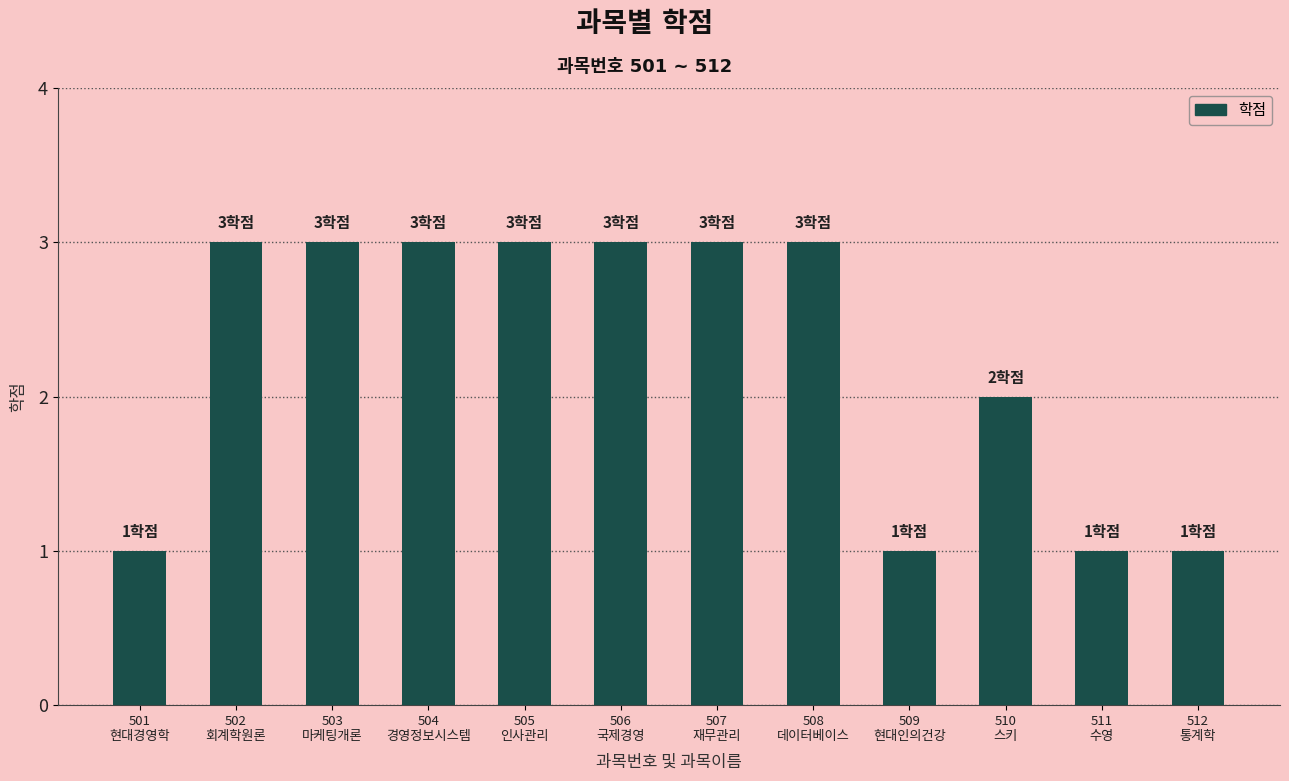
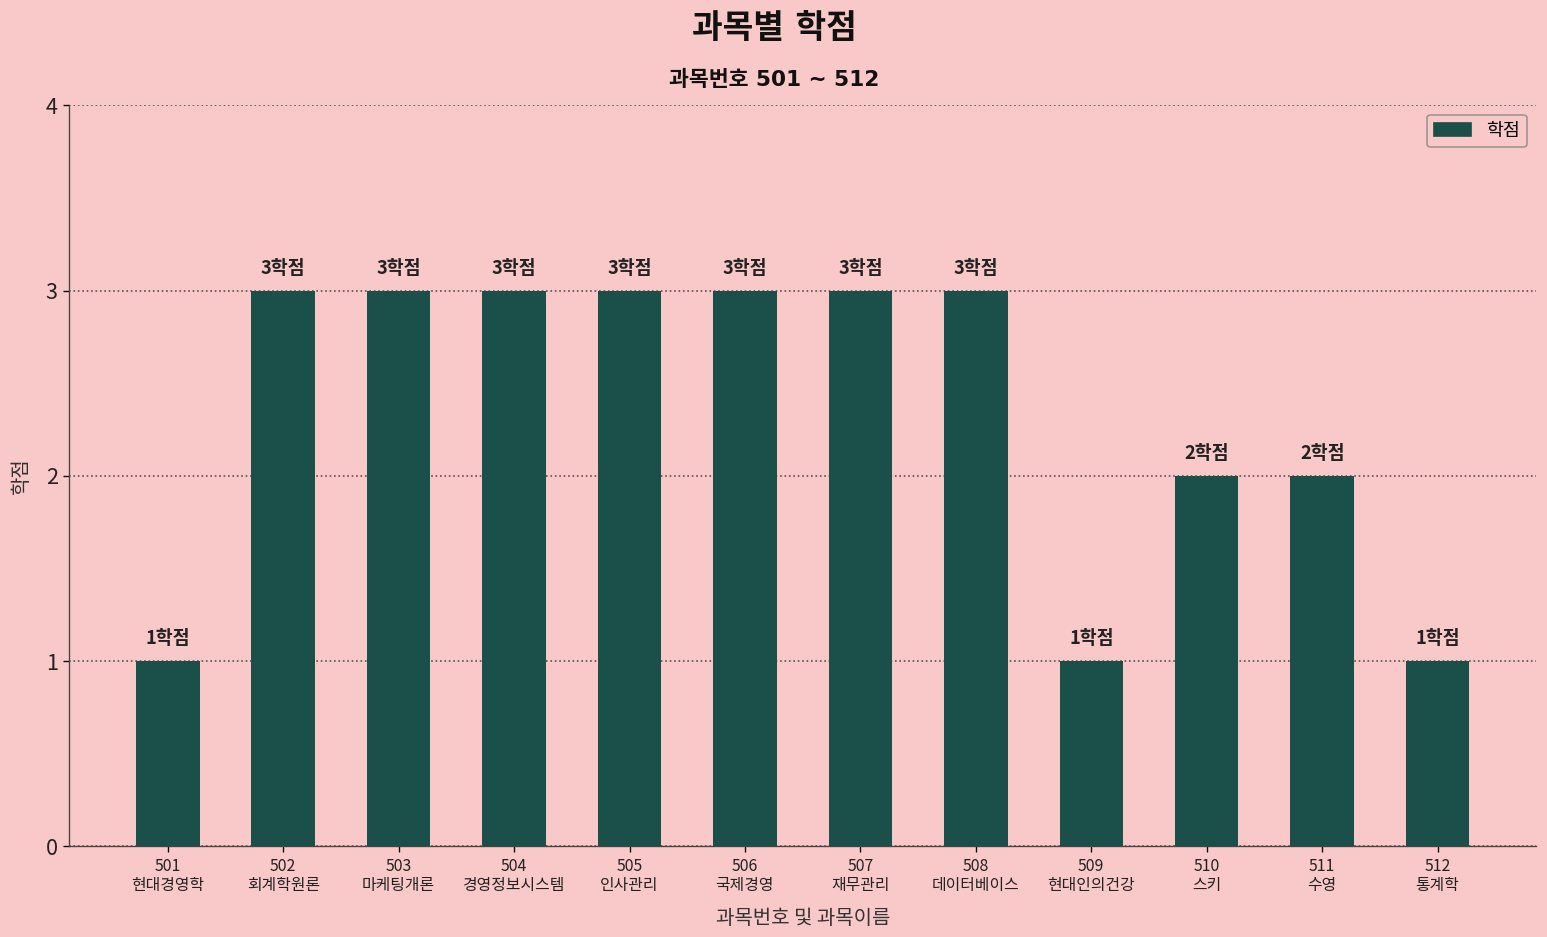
511 수영: 1 -> 2
